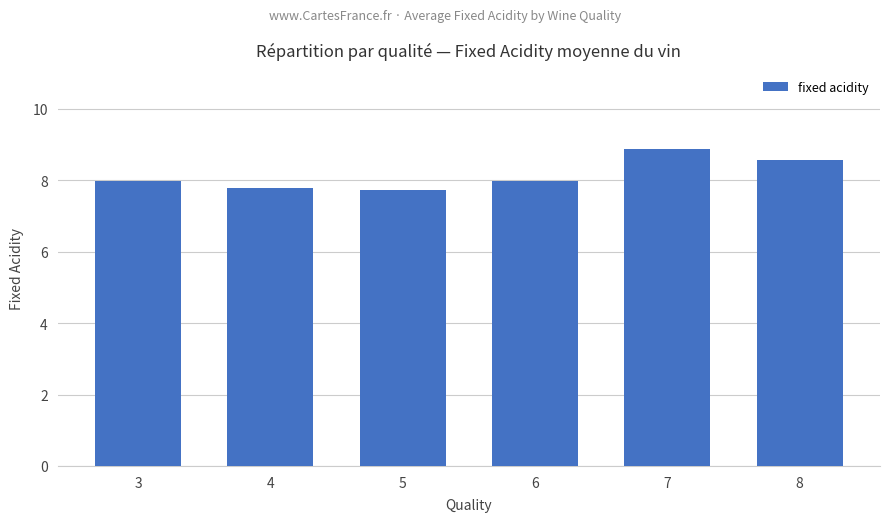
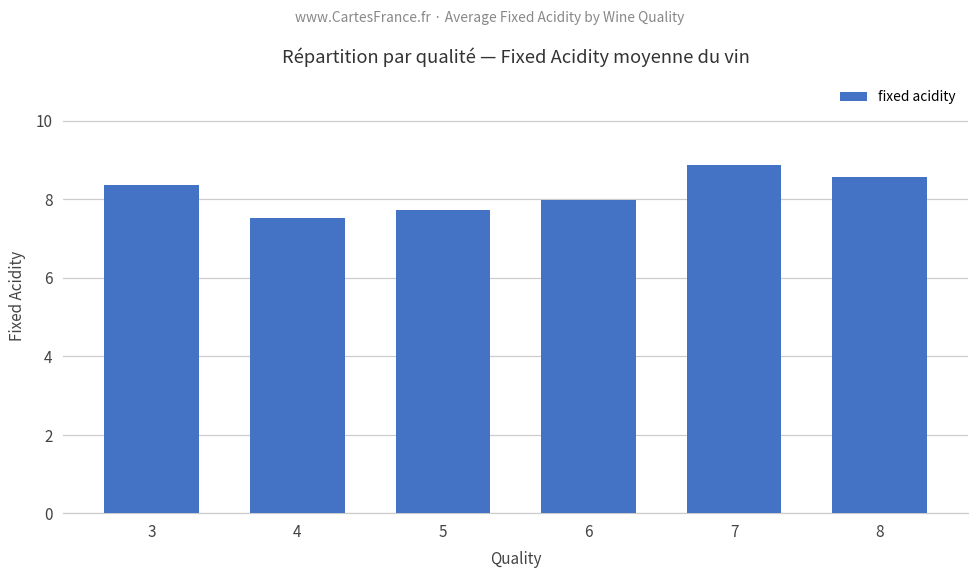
3: 8.0 -> 8.4
4: 7.8 -> 7.5
